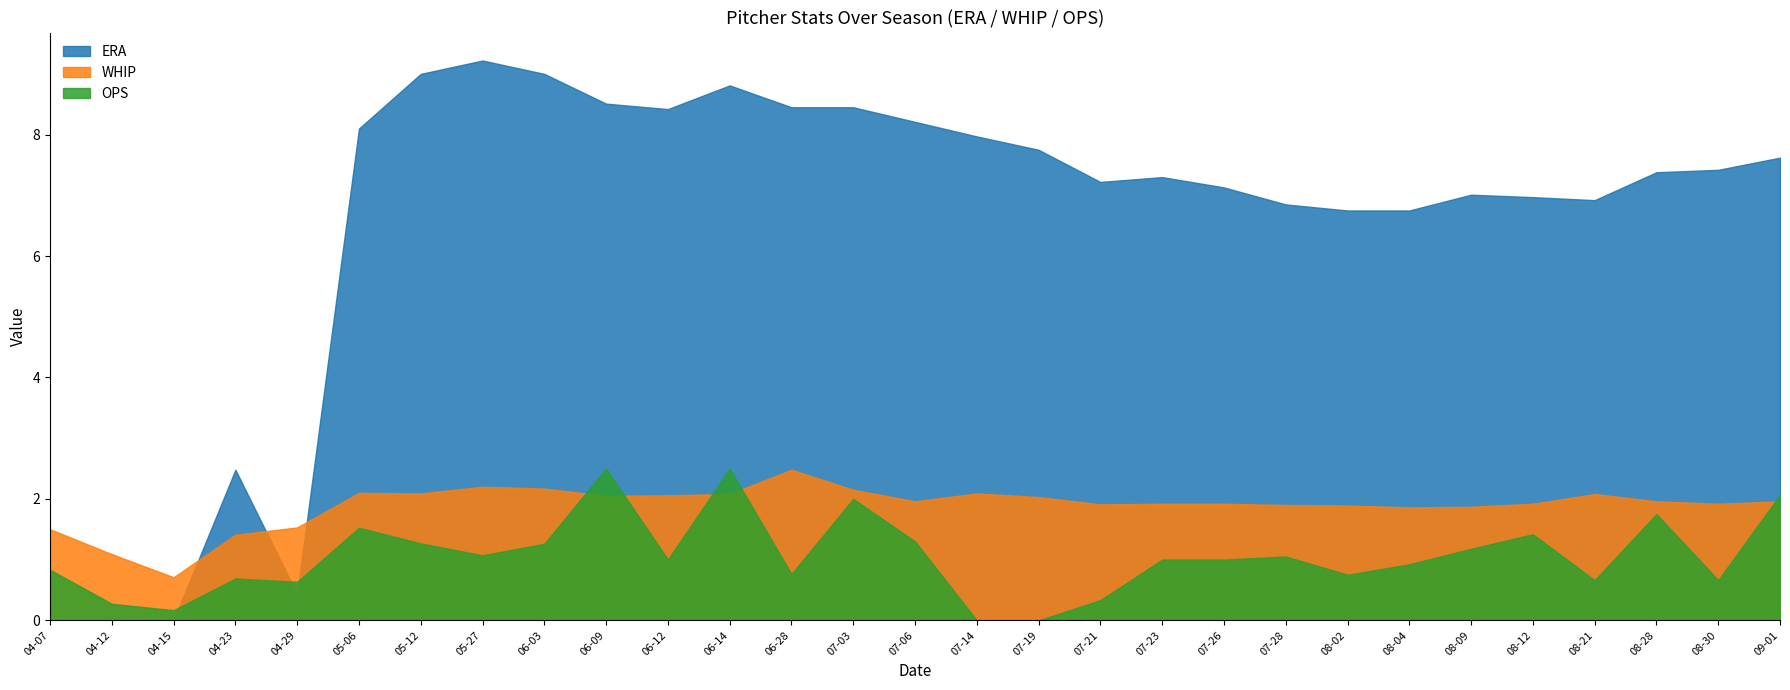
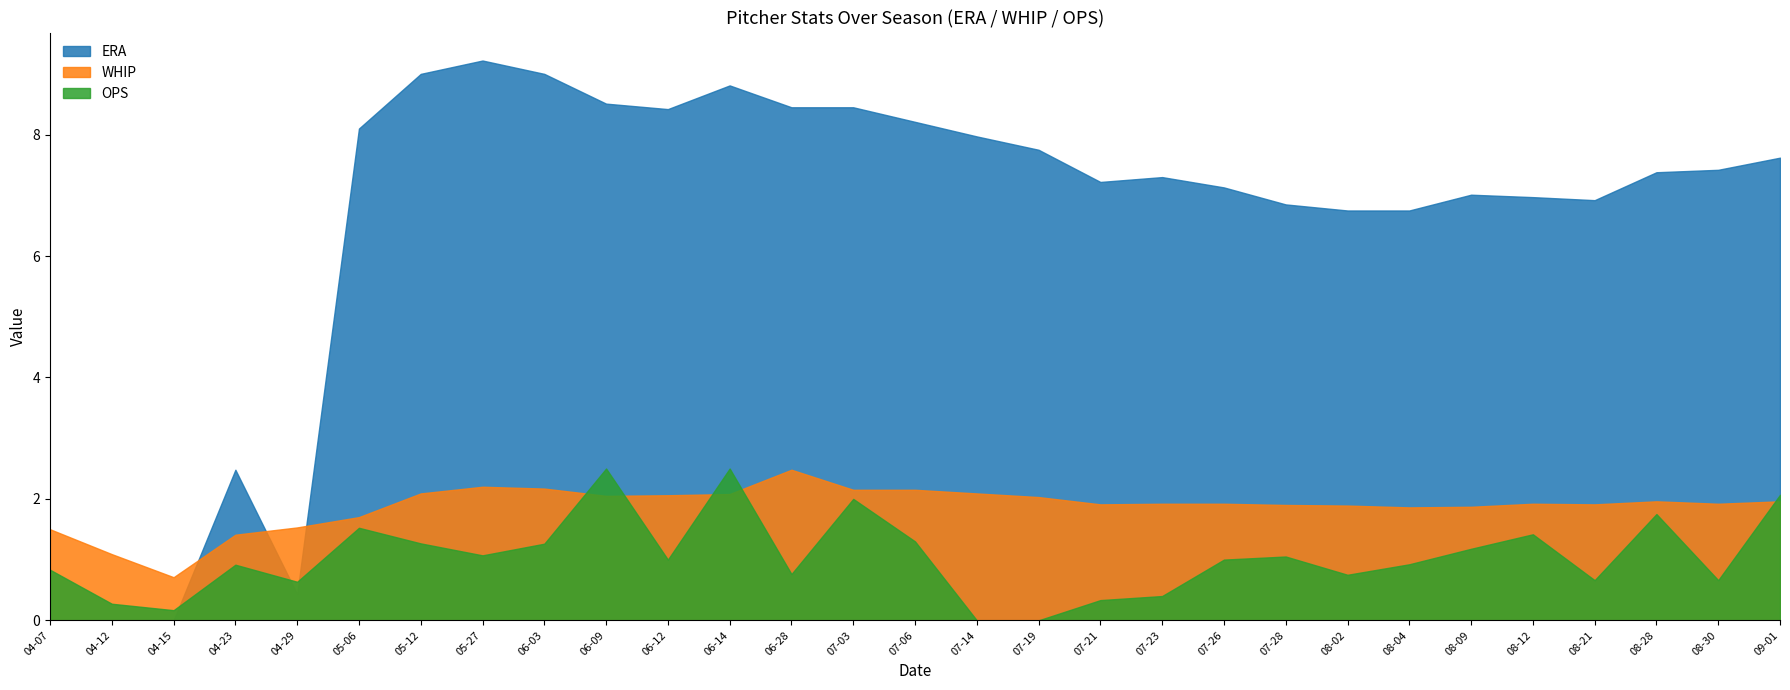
OPS, 04-23: 0.7 -> 0.9
WHIP, 05-06: 2.1 -> 1.7
WHIP, 07-06: 2.0 -> 2.2
OPS, 07-23: 1.0 -> 0.4
WHIP, 08-21: 2.1 -> 1.9
